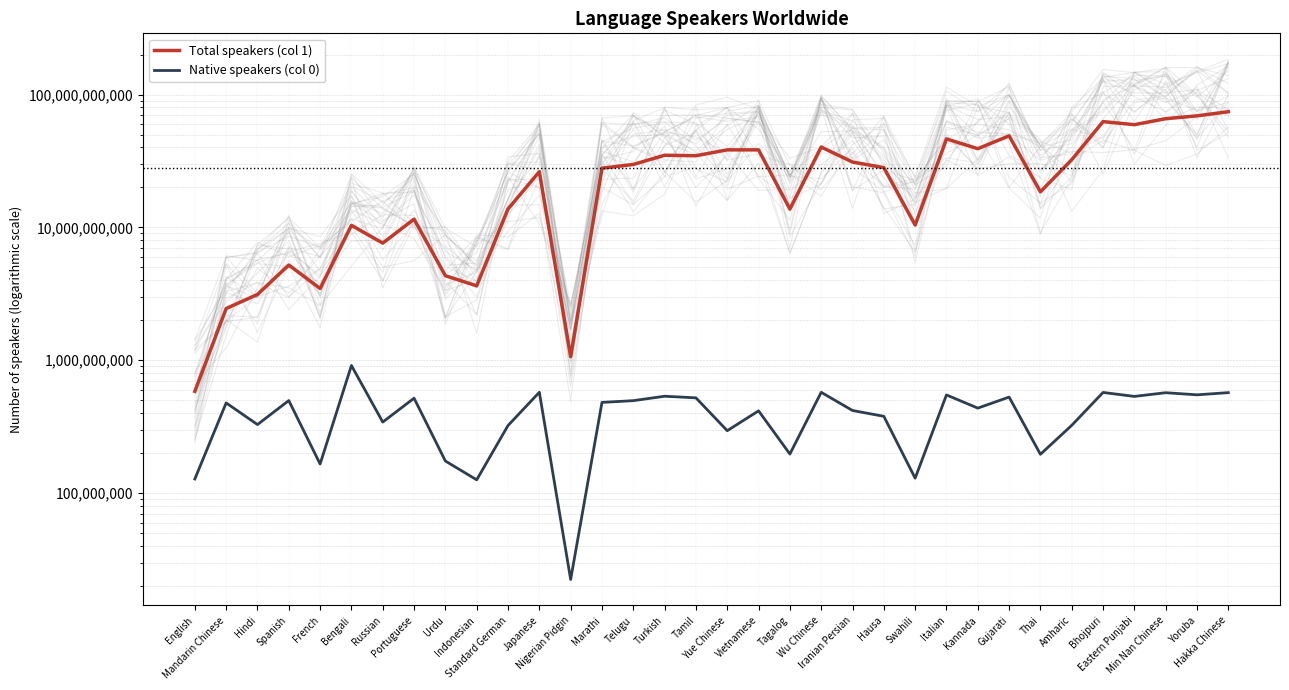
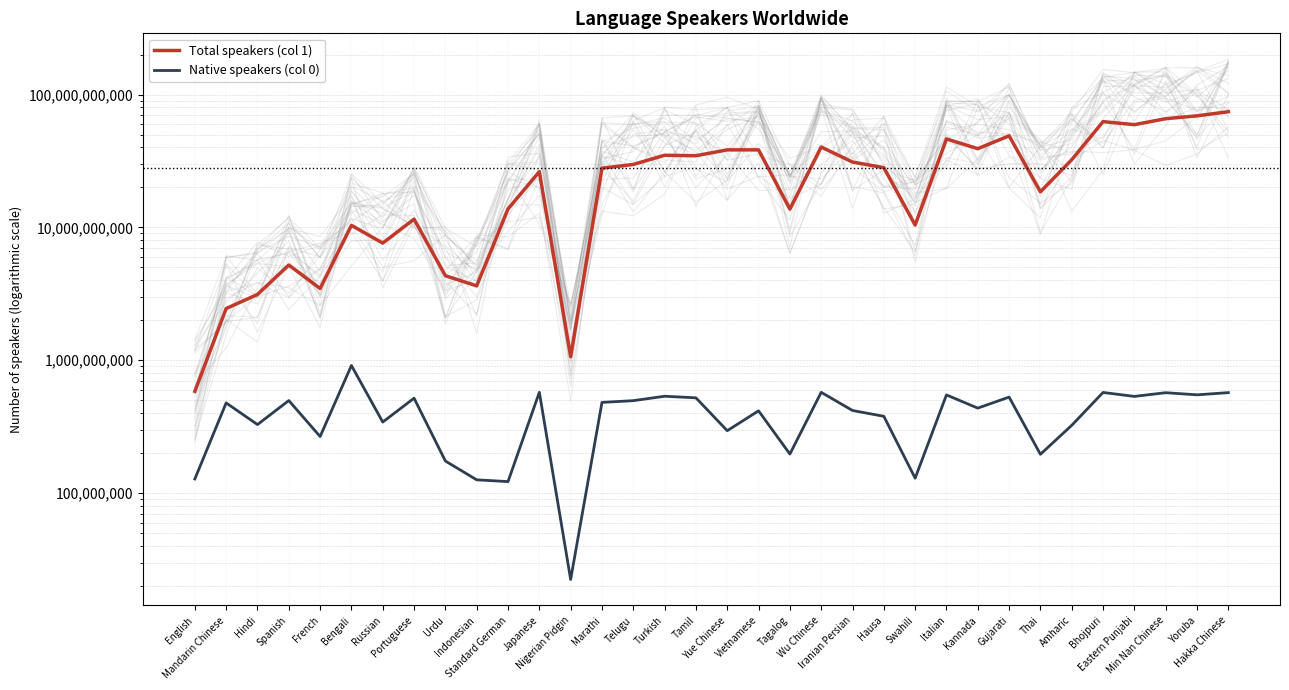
Native speakers (col 0), French: 170,000,000 -> 270,000,000
Native speakers (col 0), Standard German: 320,000,000 -> 120,000,000
